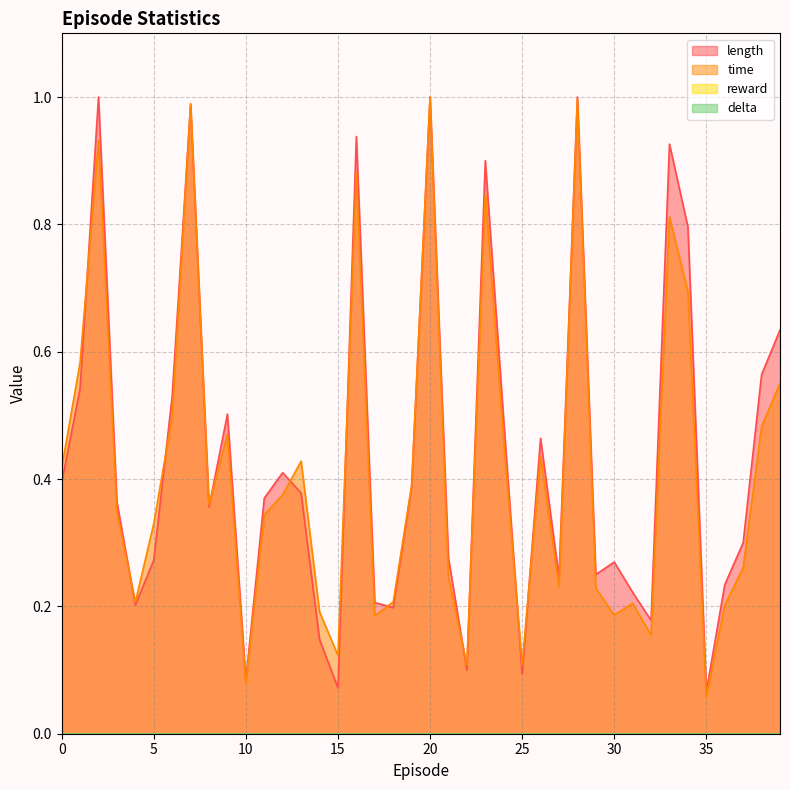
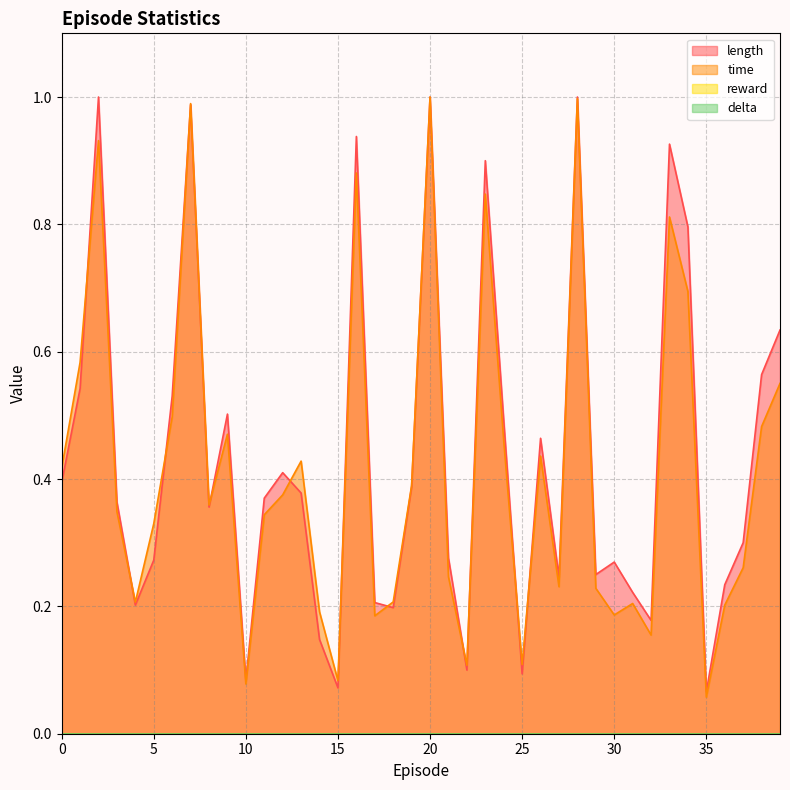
time, 15: 0.12 -> 0.08
